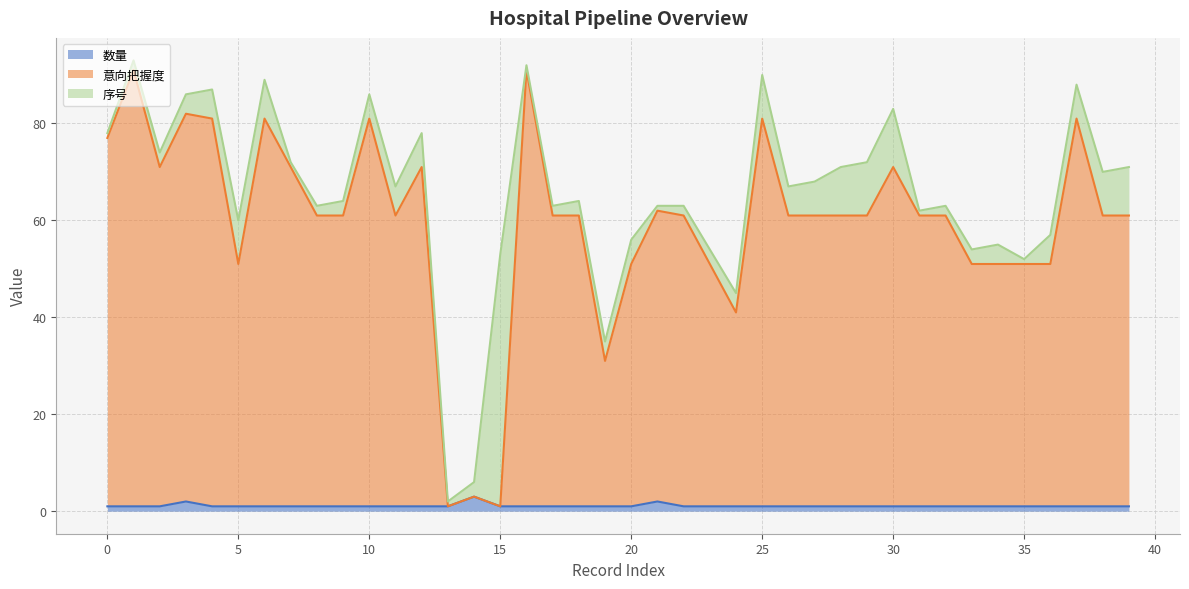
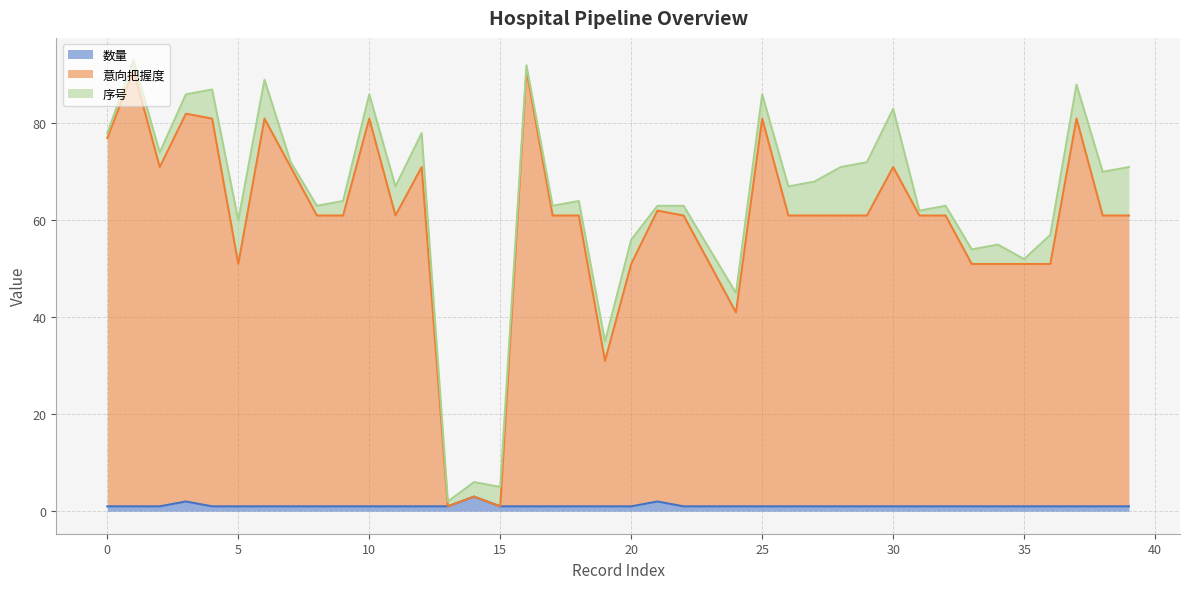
序号, 15: 52 -> 4
序号, 25: 9 -> 5
